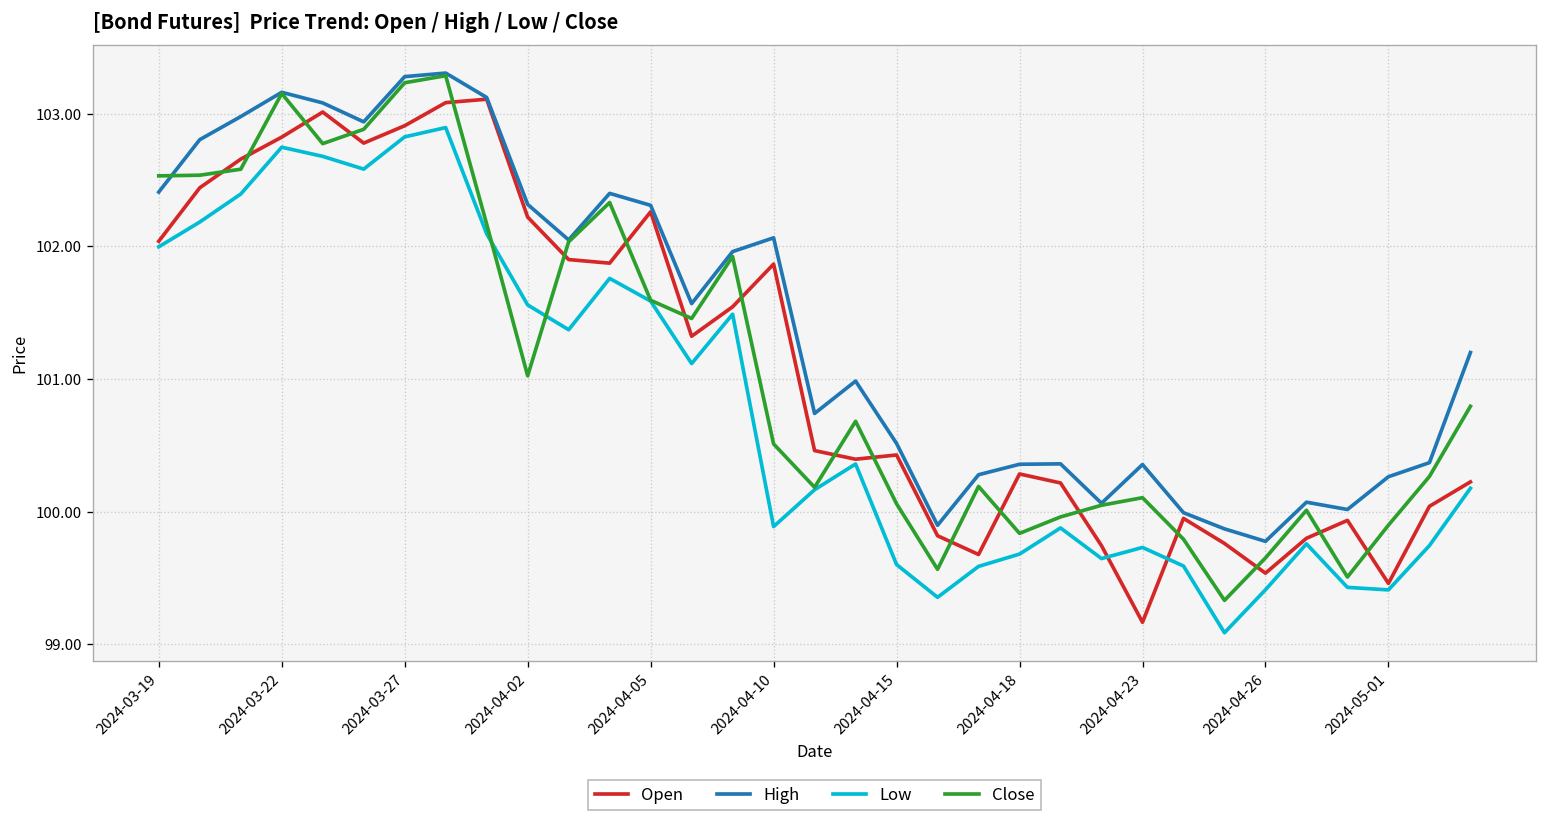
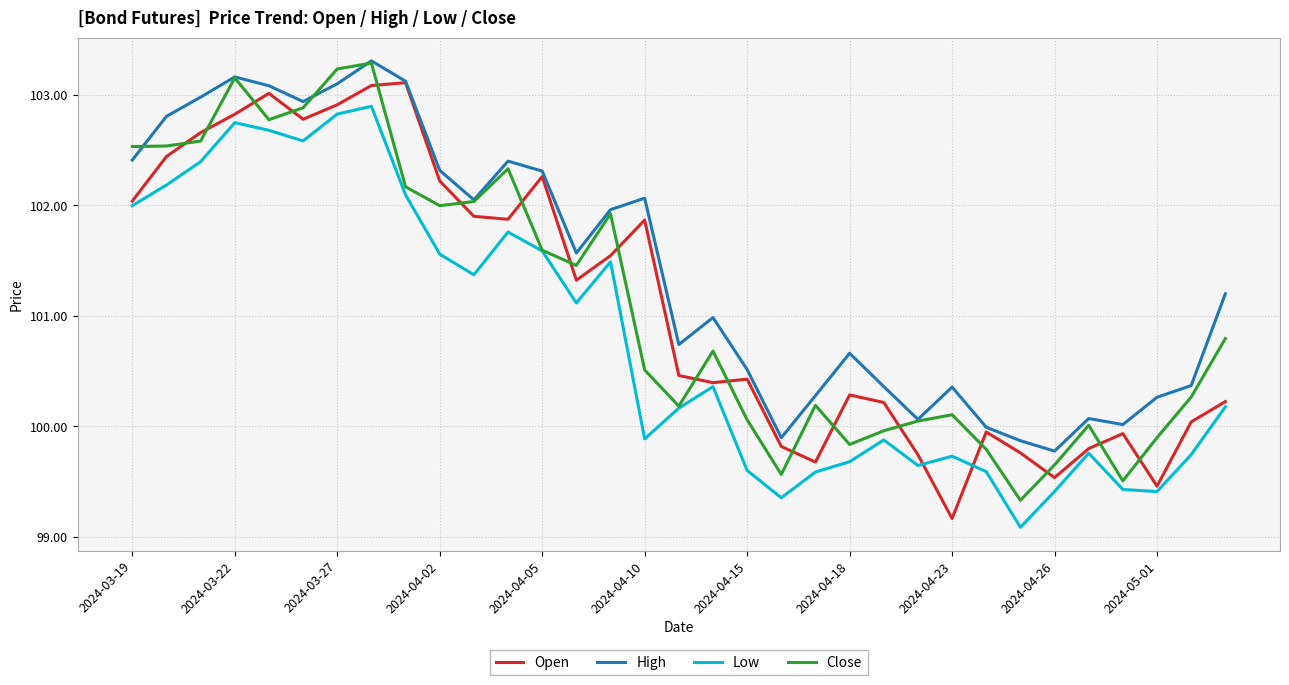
High, 2024-03-27: 103.28 -> 103.10
Close, 2024-04-02: 101.03 -> 102.00
High, 2024-04-18: 100.36 -> 100.66
